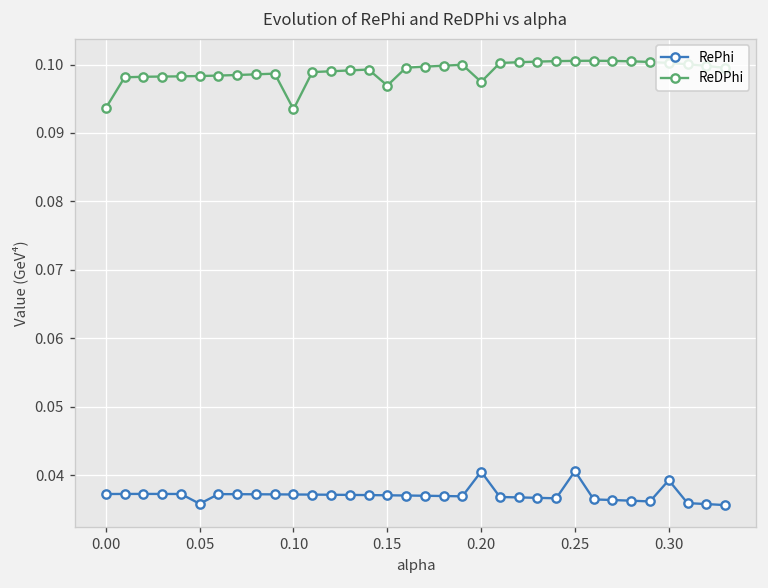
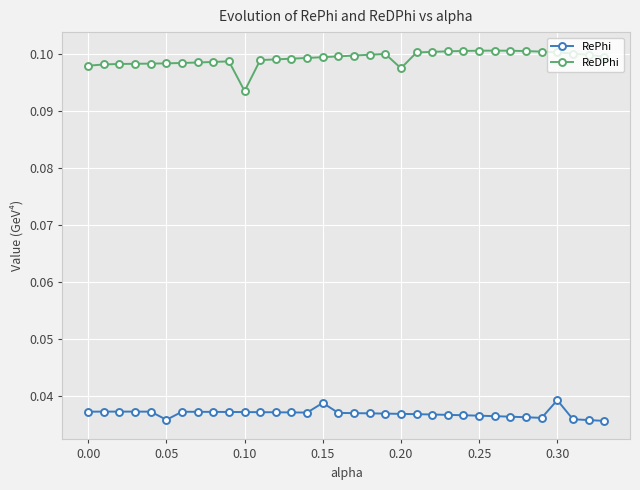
ReDPhi, 0.00: 0.094 -> 0.098
RePhi, 0.15: 0.037 -> 0.039
ReDPhi, 0.15: 0.097 -> 0.099
RePhi, 0.20: 0.041 -> 0.037
RePhi, 0.25: 0.041 -> 0.037
